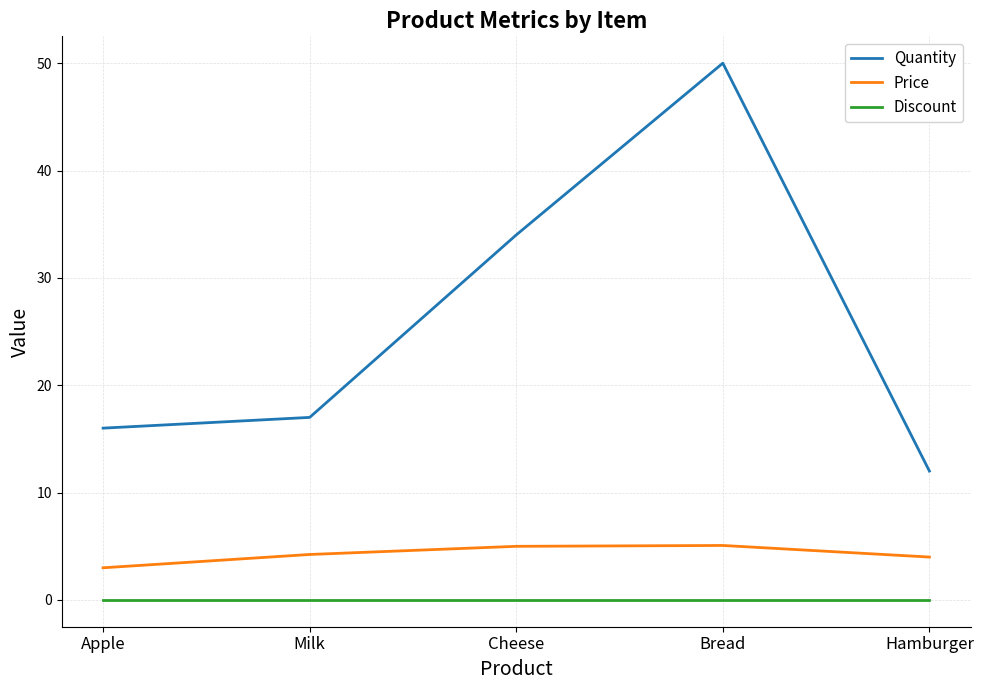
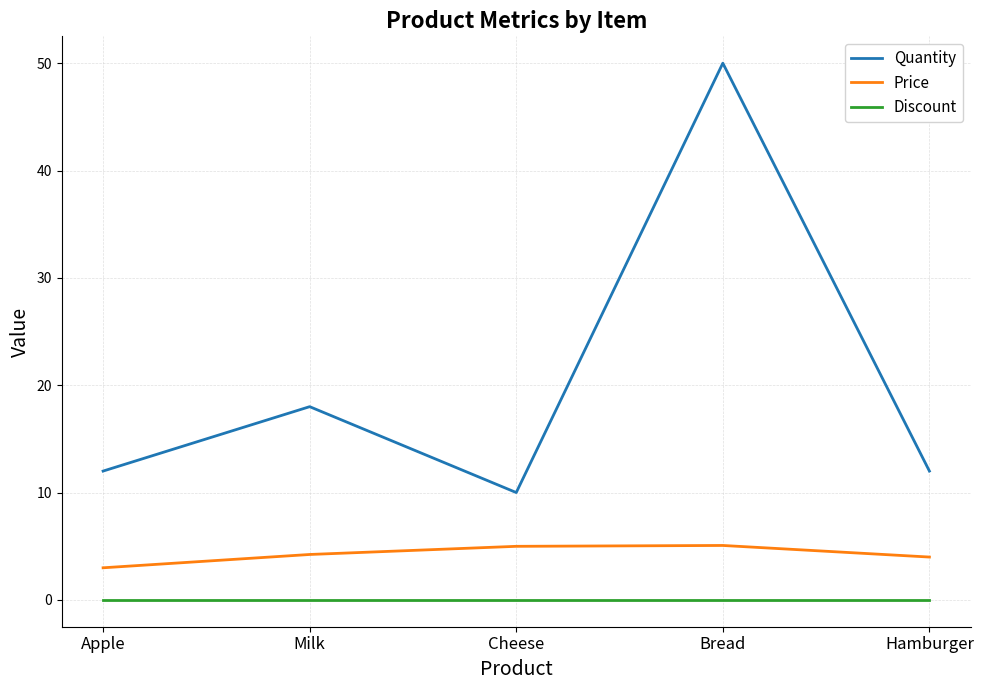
Quantity, Apple: 16 -> 12
Quantity, Milk: 17 -> 18
Quantity, Cheese: 34 -> 10
